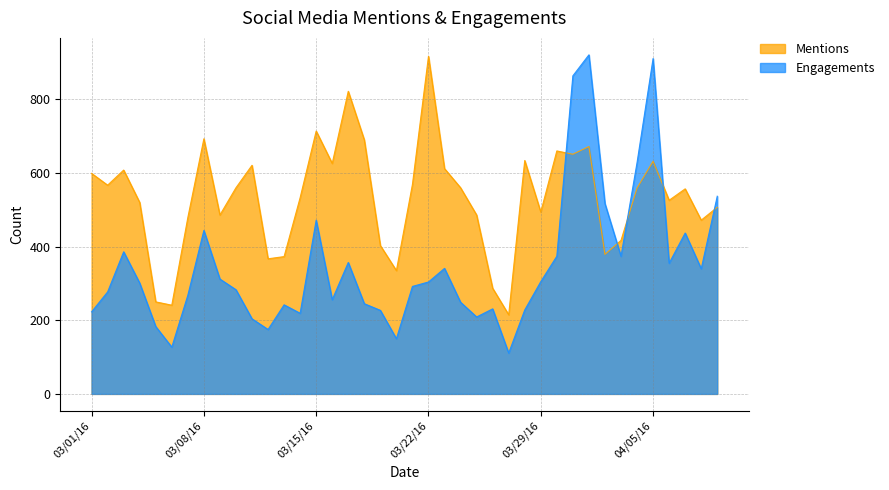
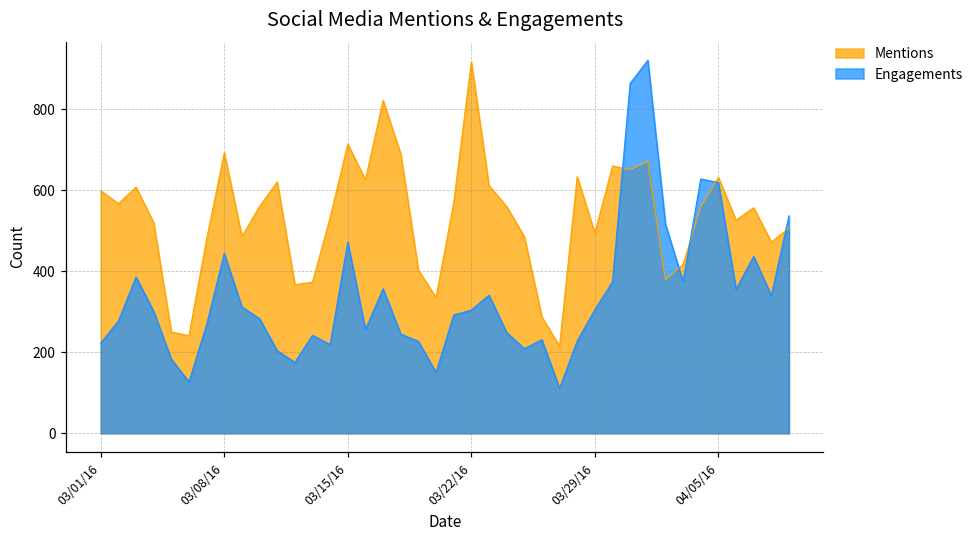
Engagements, 04/05/16: 910 -> 620
